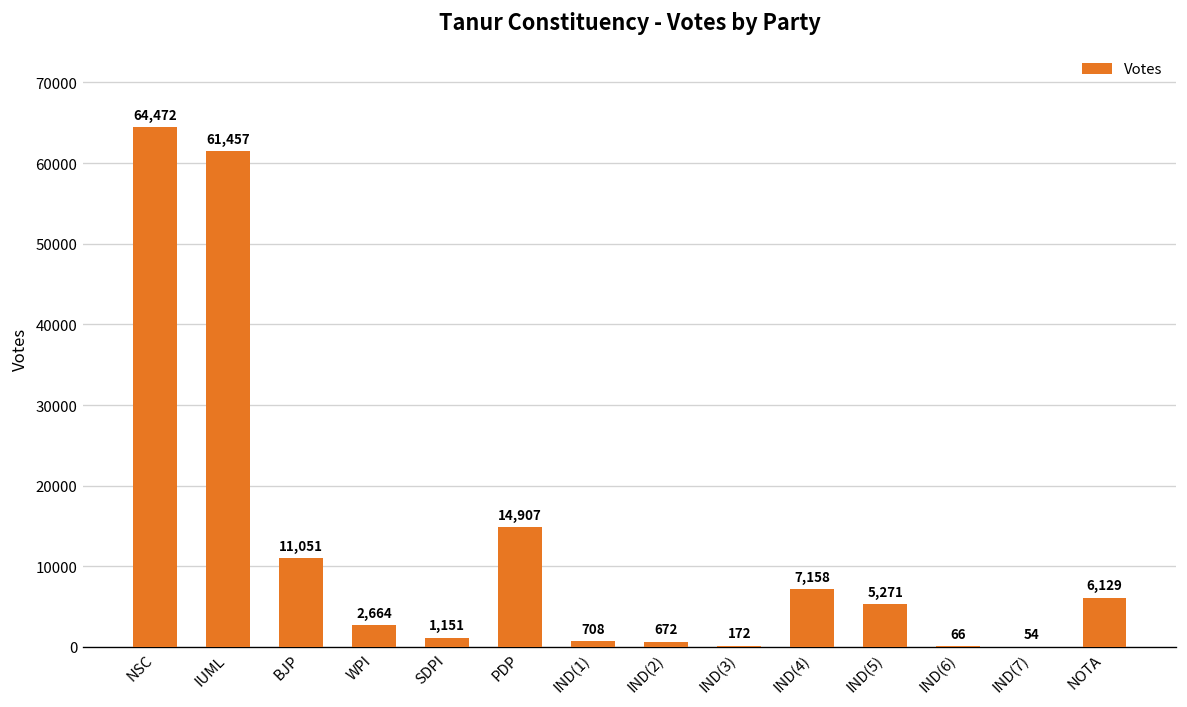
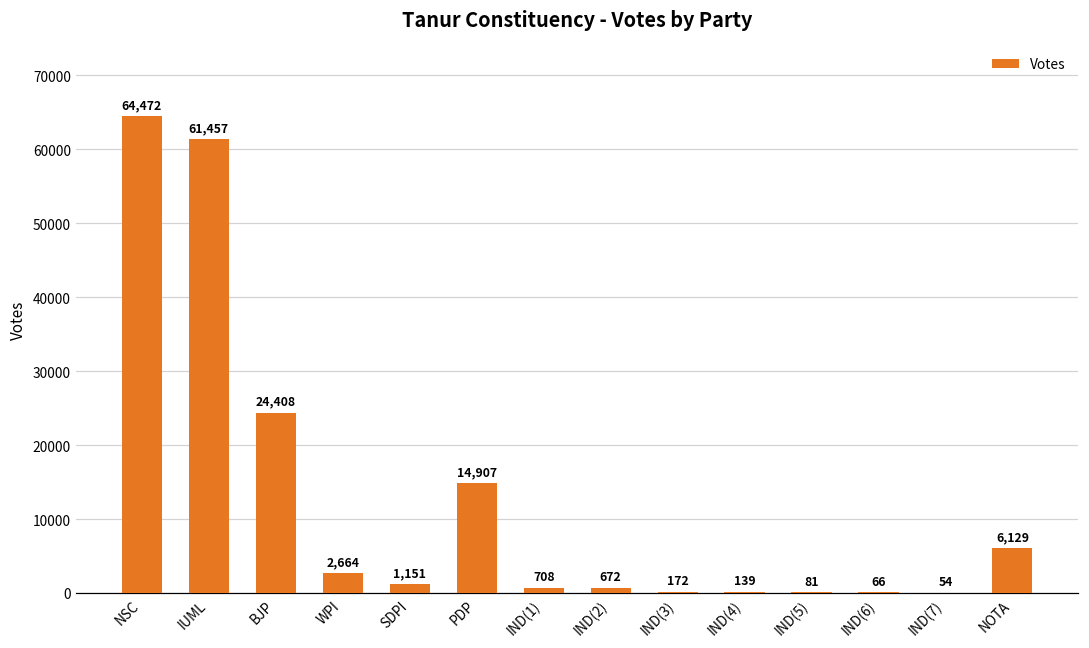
BJP: 11,051 -> 24,408
IND(4): 7,158 -> 139
IND(5): 5,271 -> 81
